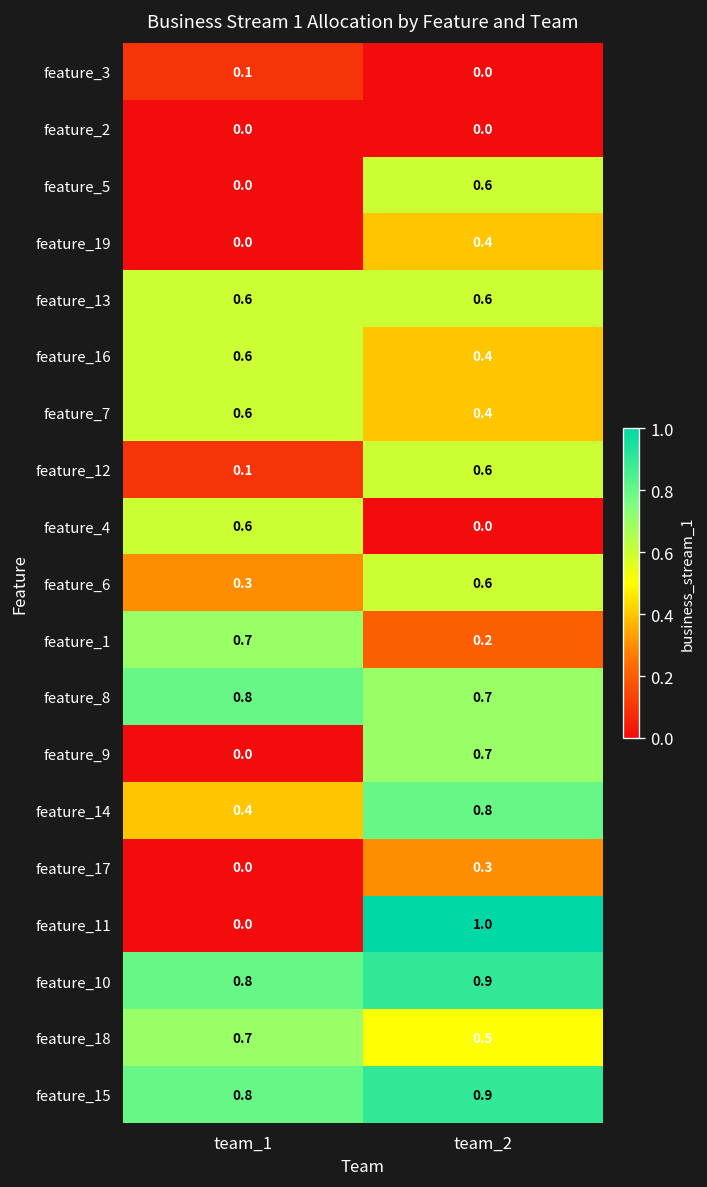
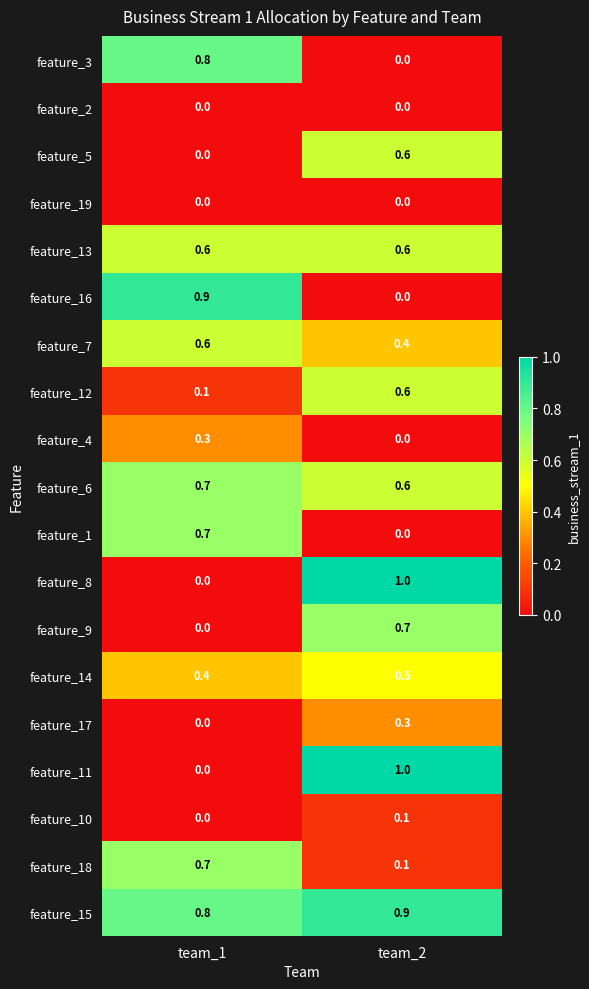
feature_3, team_1: 0.1 -> 0.8
feature_19, team_2: 0.4 -> 0.0
feature_16, team_1: 0.6 -> 0.9
feature_16, team_2: 0.4 -> 0.0
feature_4, team_1: 0.6 -> 0.3
feature_6, team_1: 0.3 -> 0.7
feature_1, team_2: 0.2 -> 0.0
feature_8, team_1: 0.8 -> 0.0
feature_8, team_2: 0.7 -> 1.0
feature_14, team_2: 0.8 -> 0.5
feature_10, team_1: 0.8 -> 0.0
feature_10, team_2: 0.9 -> 0.1
feature_18, team_2: 0.5 -> 0.1
